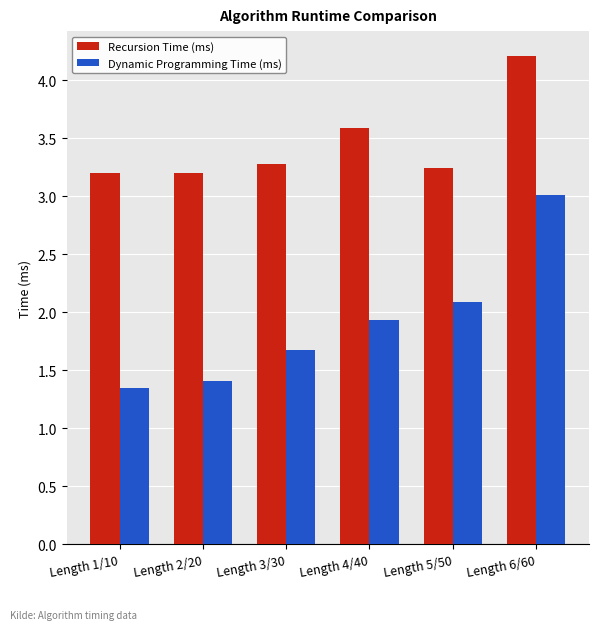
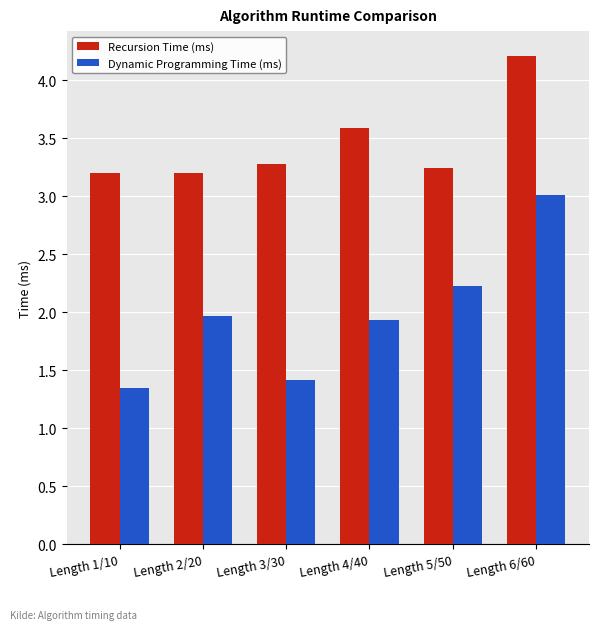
Dynamic Programming Time (ms), Length 2/20: 1.41 -> 1.97
Dynamic Programming Time (ms), Length 3/30: 1.67 -> 1.42
Dynamic Programming Time (ms), Length 5/50: 2.09 -> 2.22
